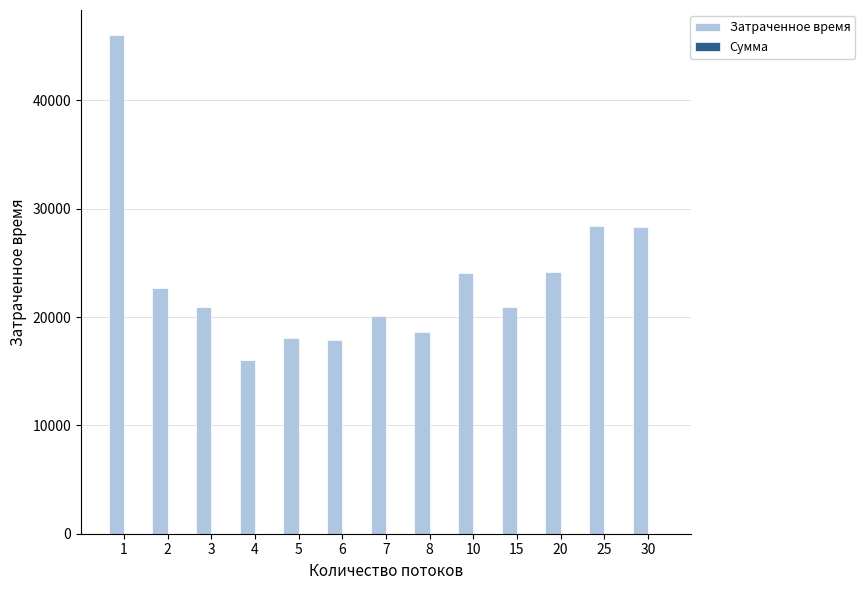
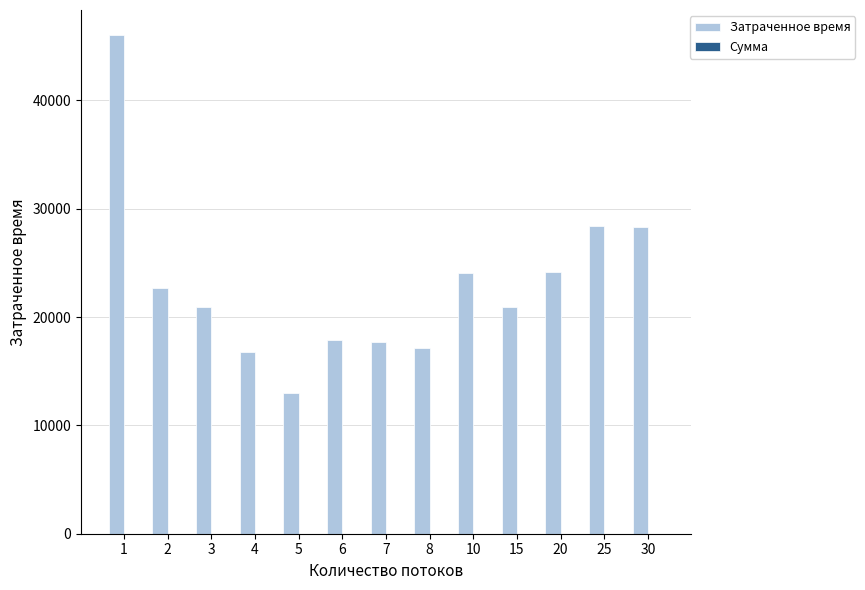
Затраченное время, 4: 16000 -> 16800
Затраченное время, 5: 18100 -> 12900
Затраченное время, 7: 20100 -> 17700
Затраченное время, 8: 18600 -> 17100
